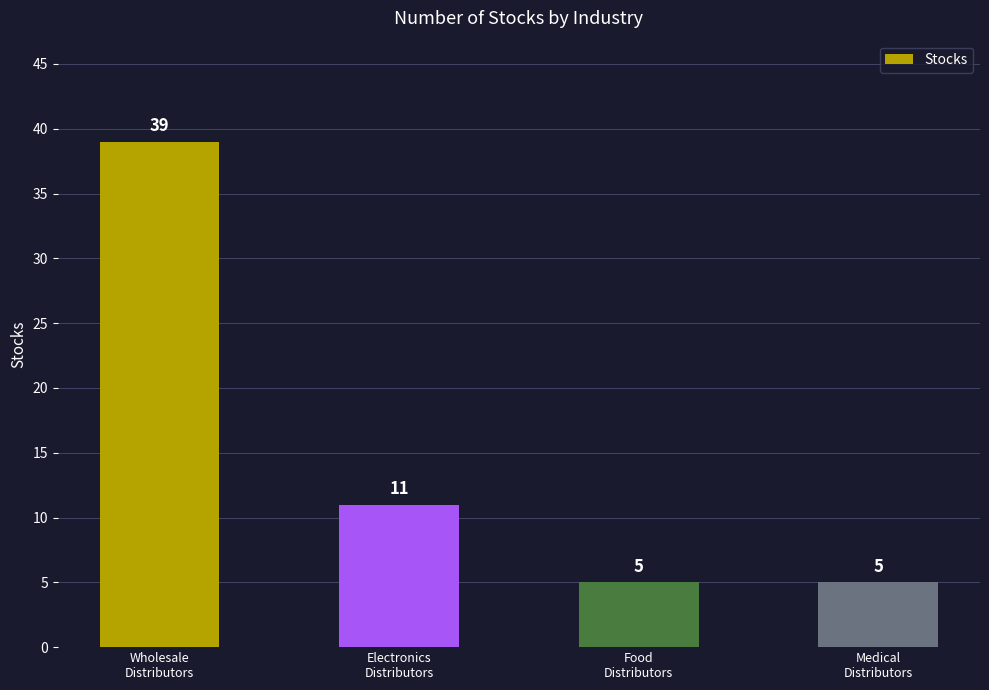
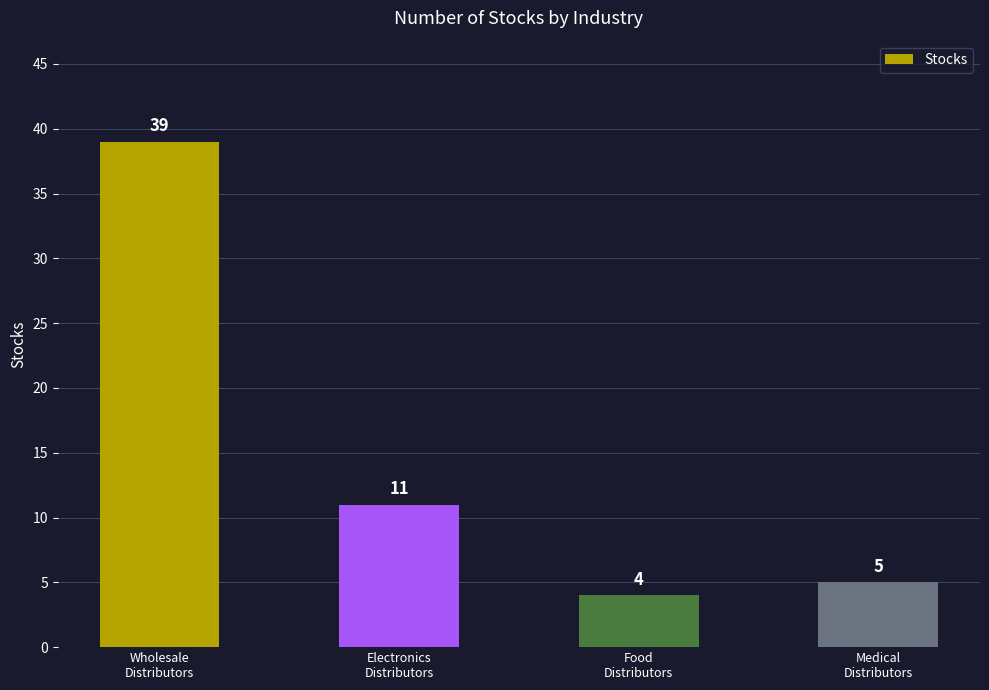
Food Distributors: 5 -> 4
